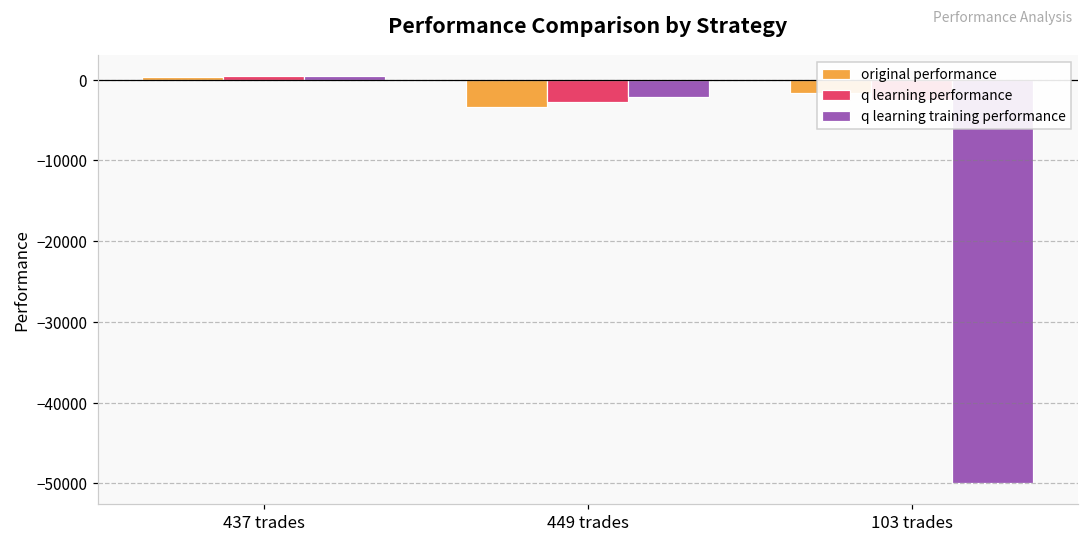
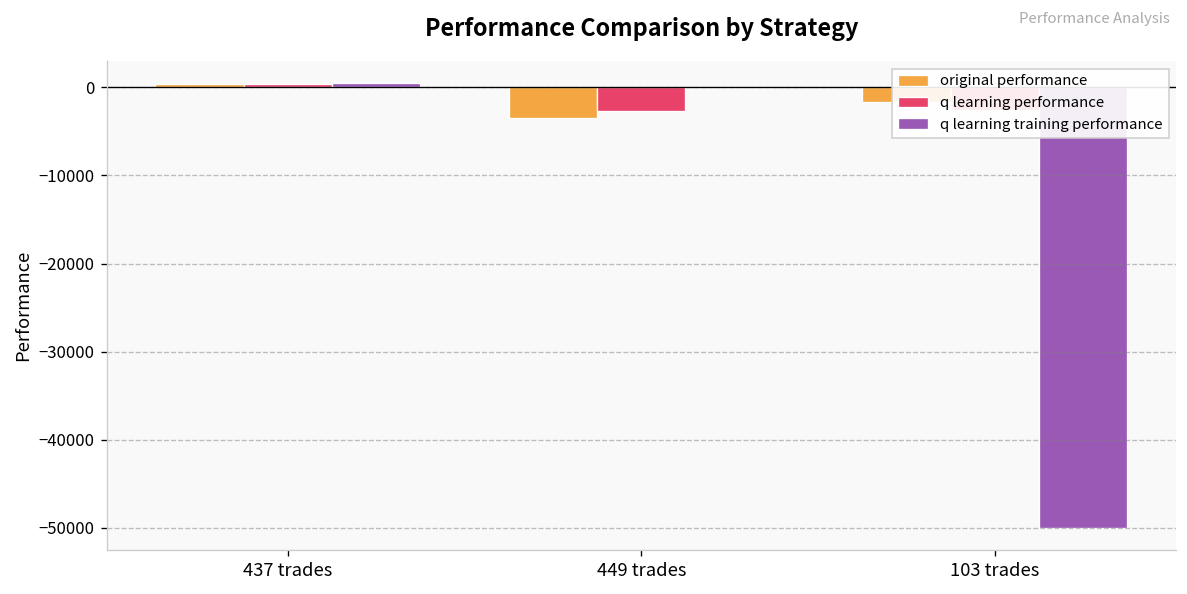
q learning training performance, 449 trades: -2000 -> 0
